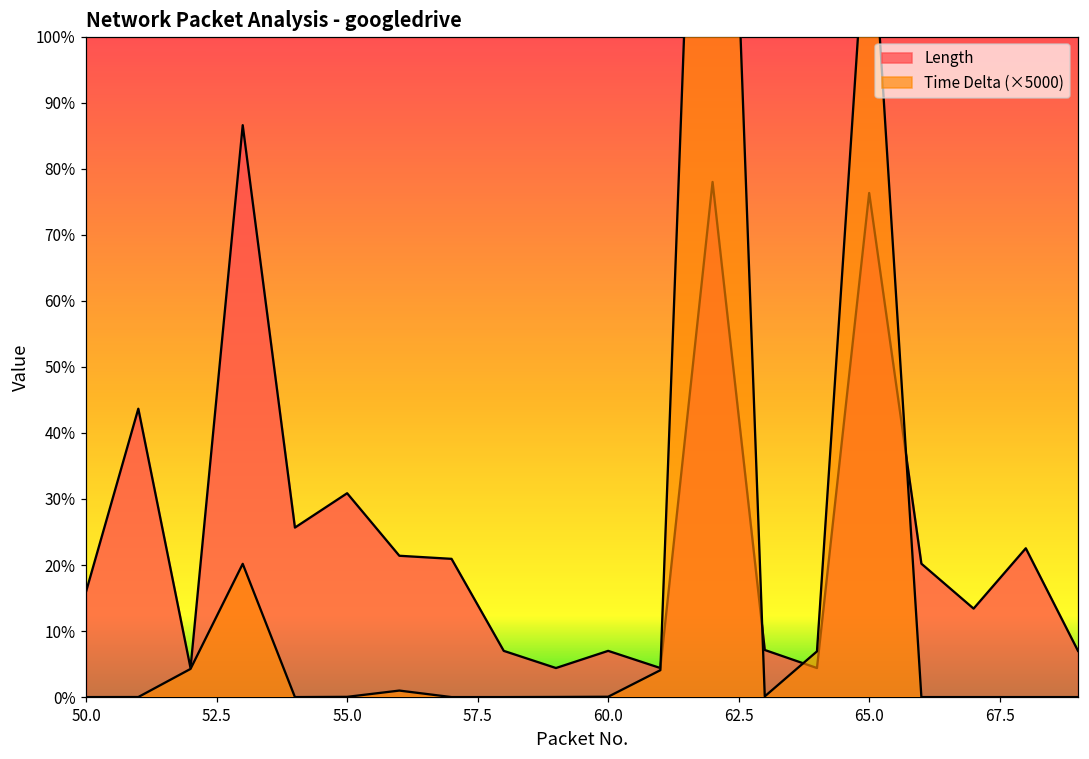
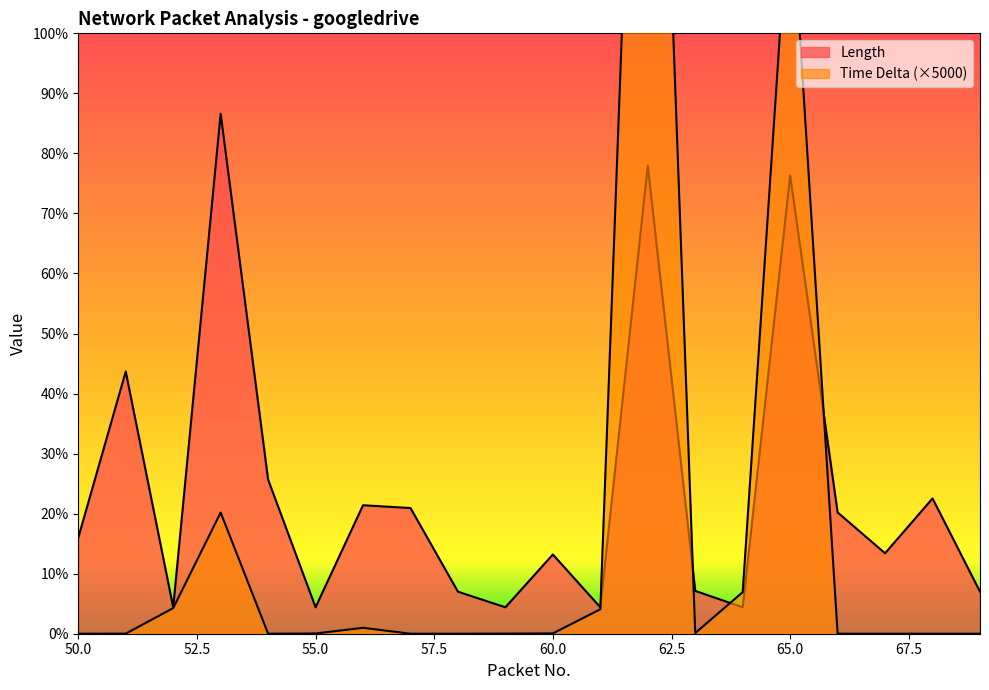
Length, 55.0: 31% -> 4%
Length, 60.0: 7% -> 13%
